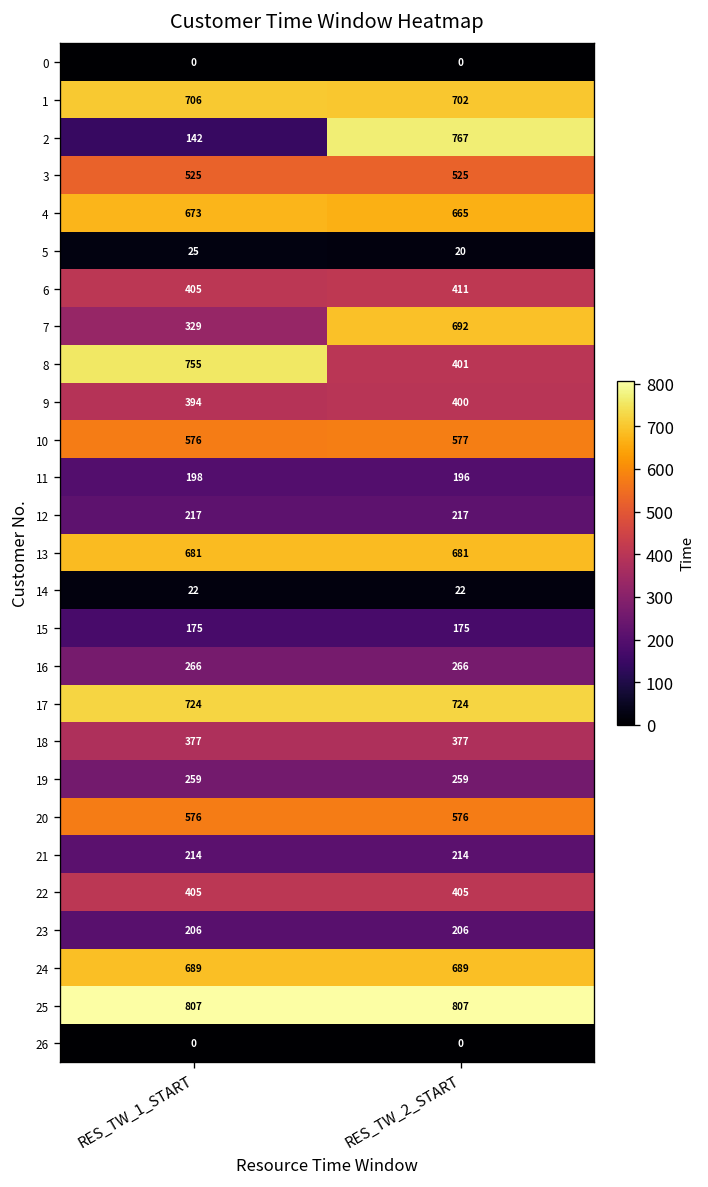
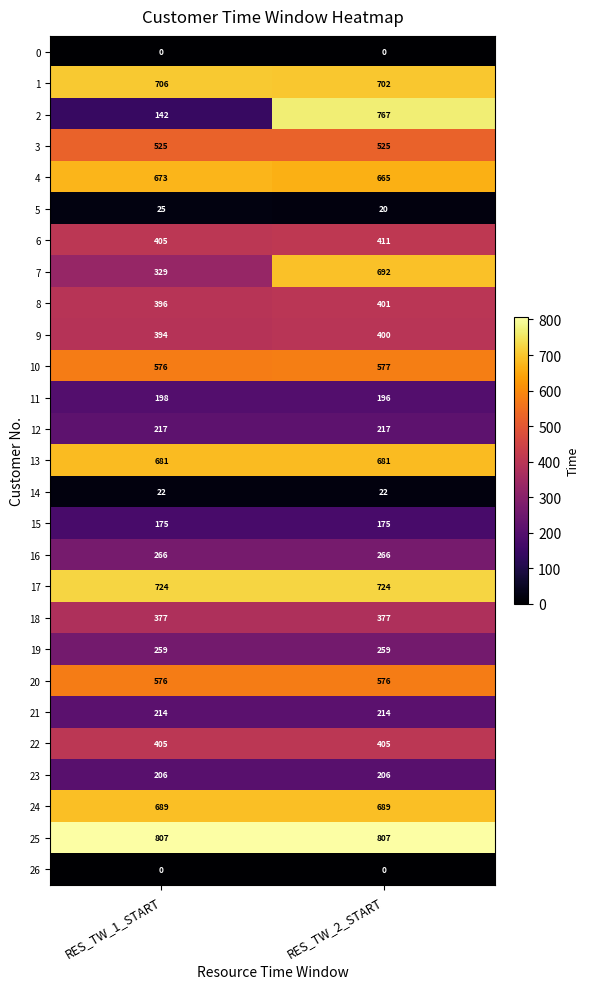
8, RES_TW_1_START: 755 -> 396
